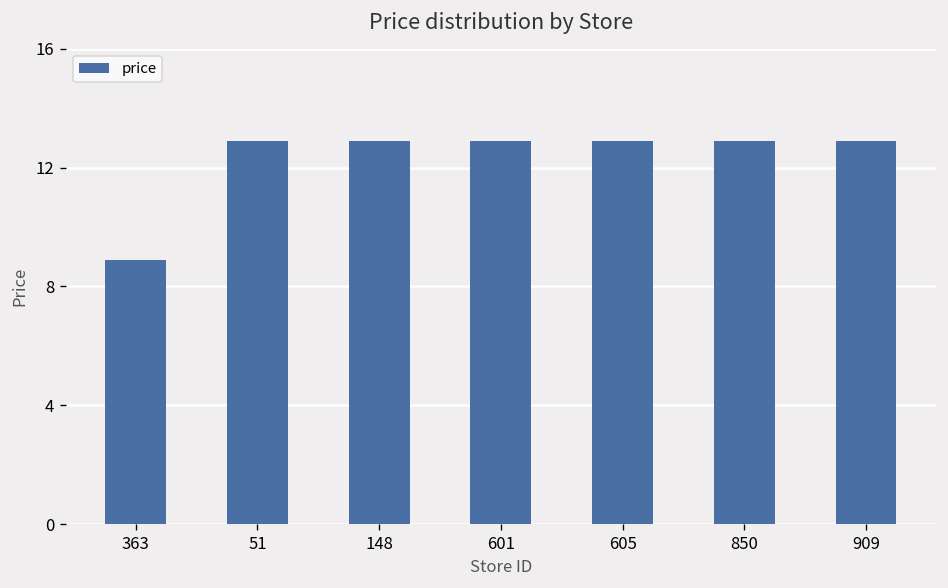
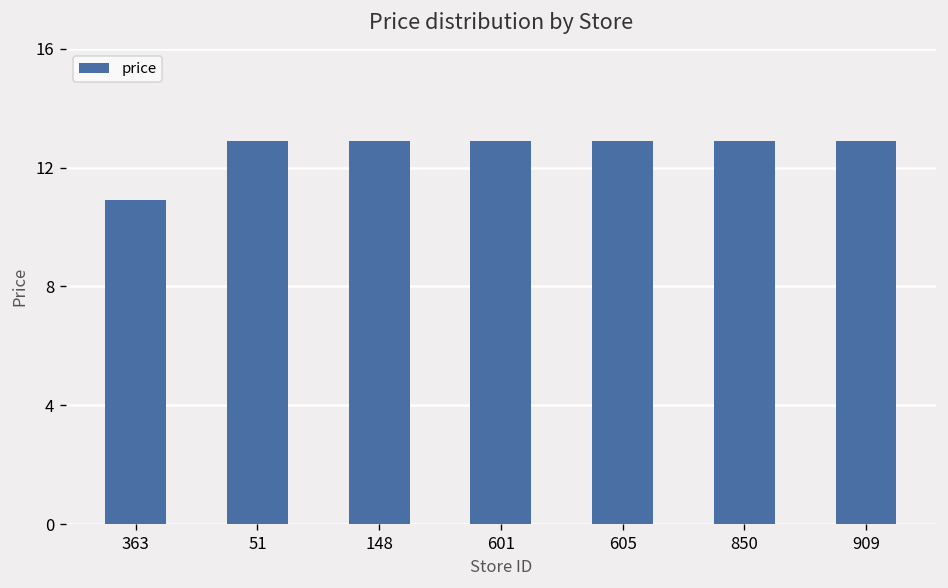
363: 8.9 -> 10.9
